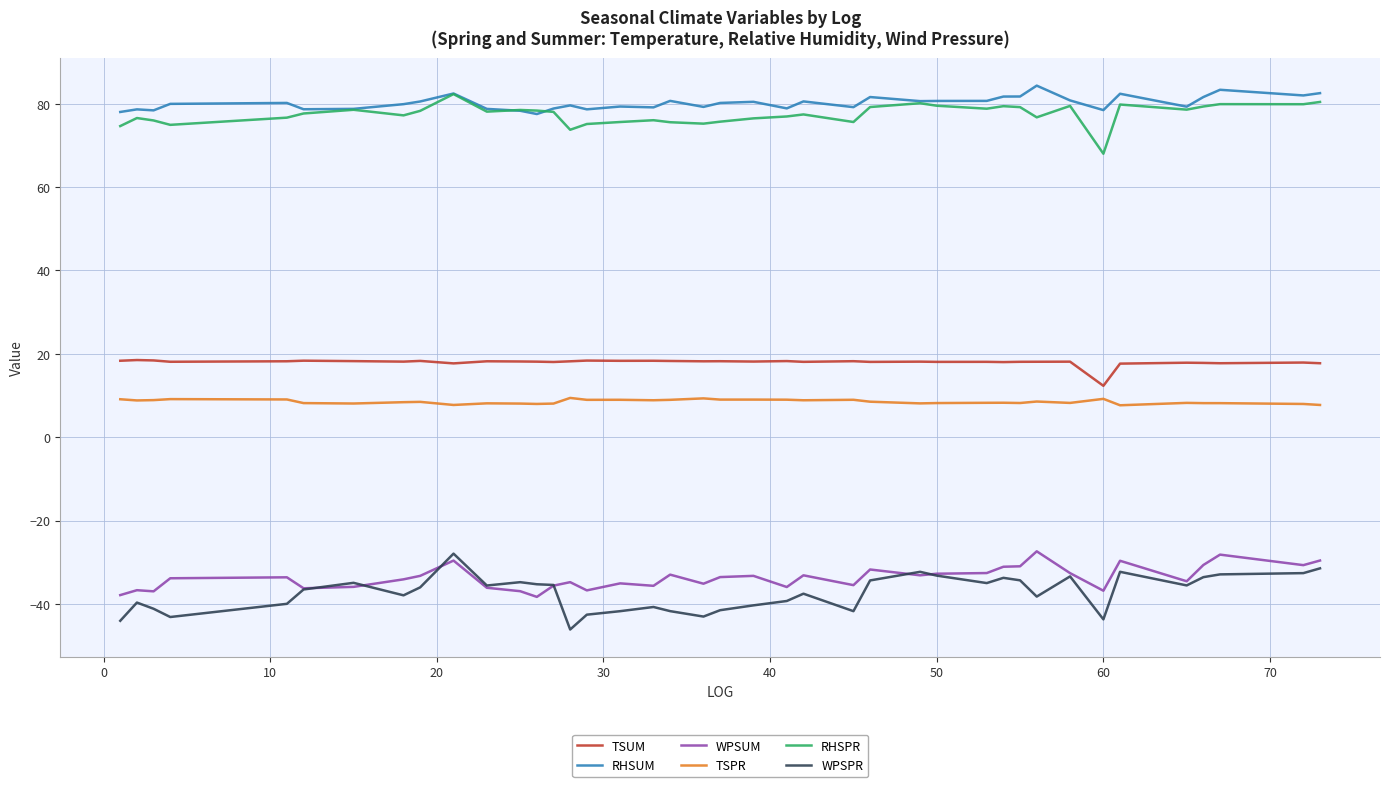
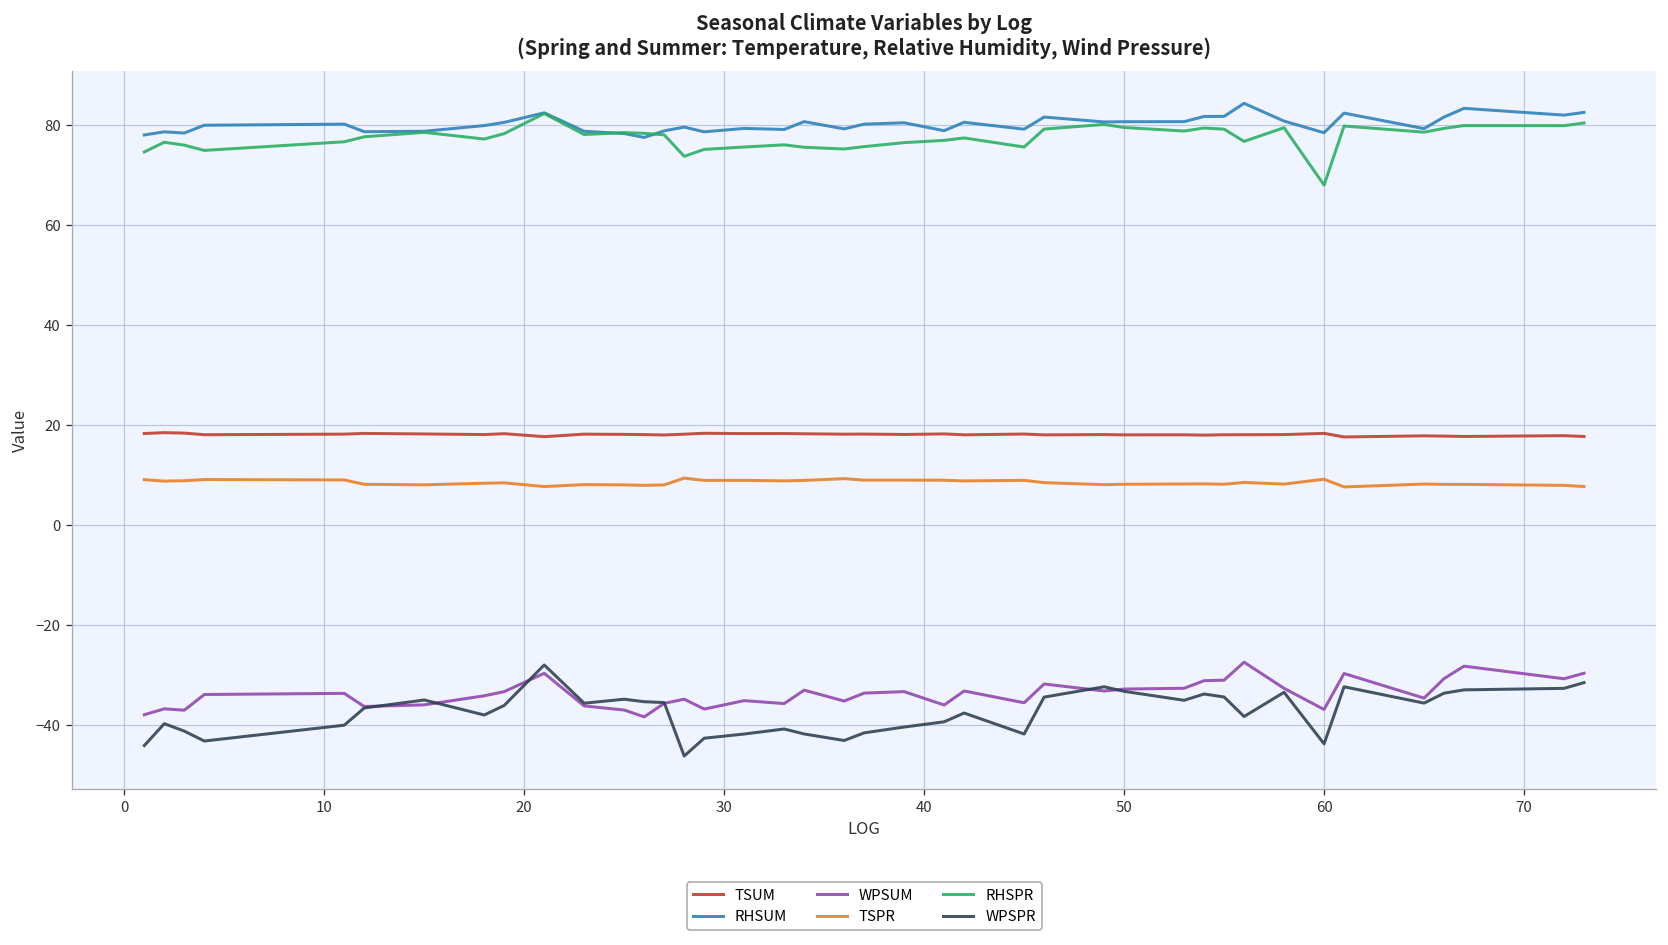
TSUM, 60: 12 -> 18
